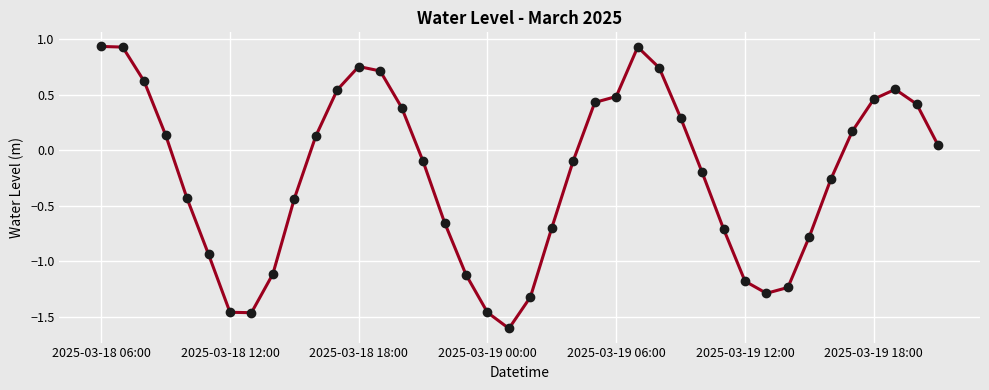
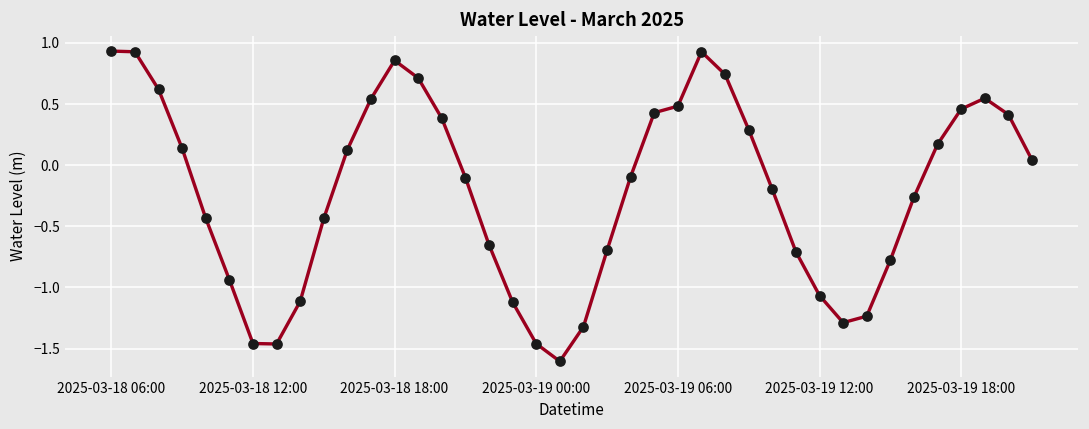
2025-03-18 18:00: 0.75 -> 0.86
2025-03-19 12:00: -1.18 -> -1.07
